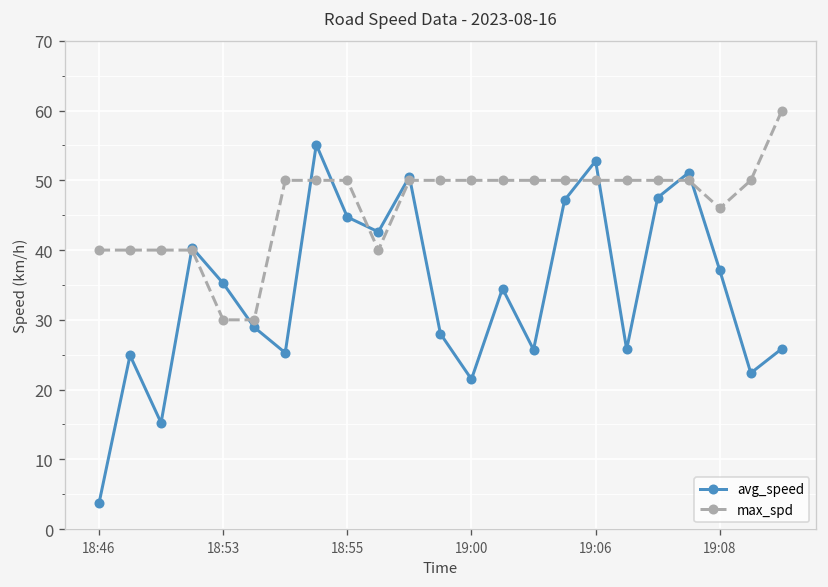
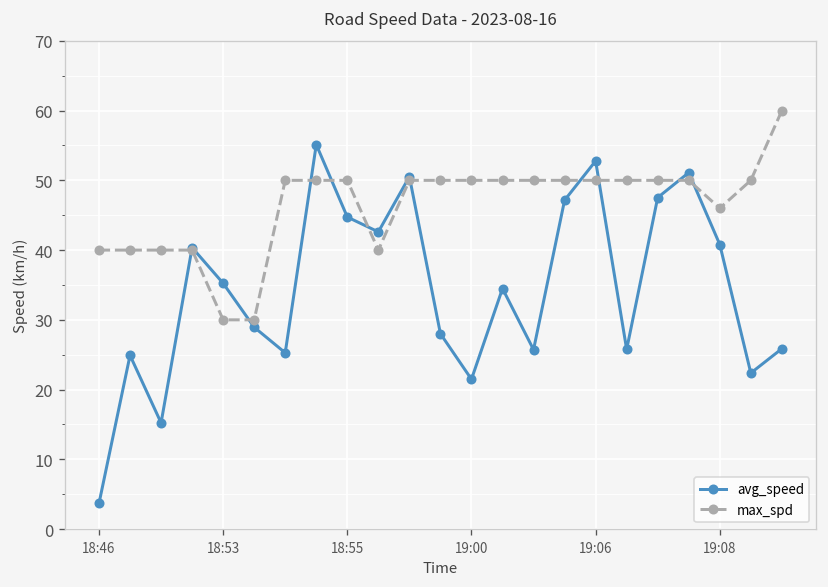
avg_speed, 19:08: 37 -> 41
